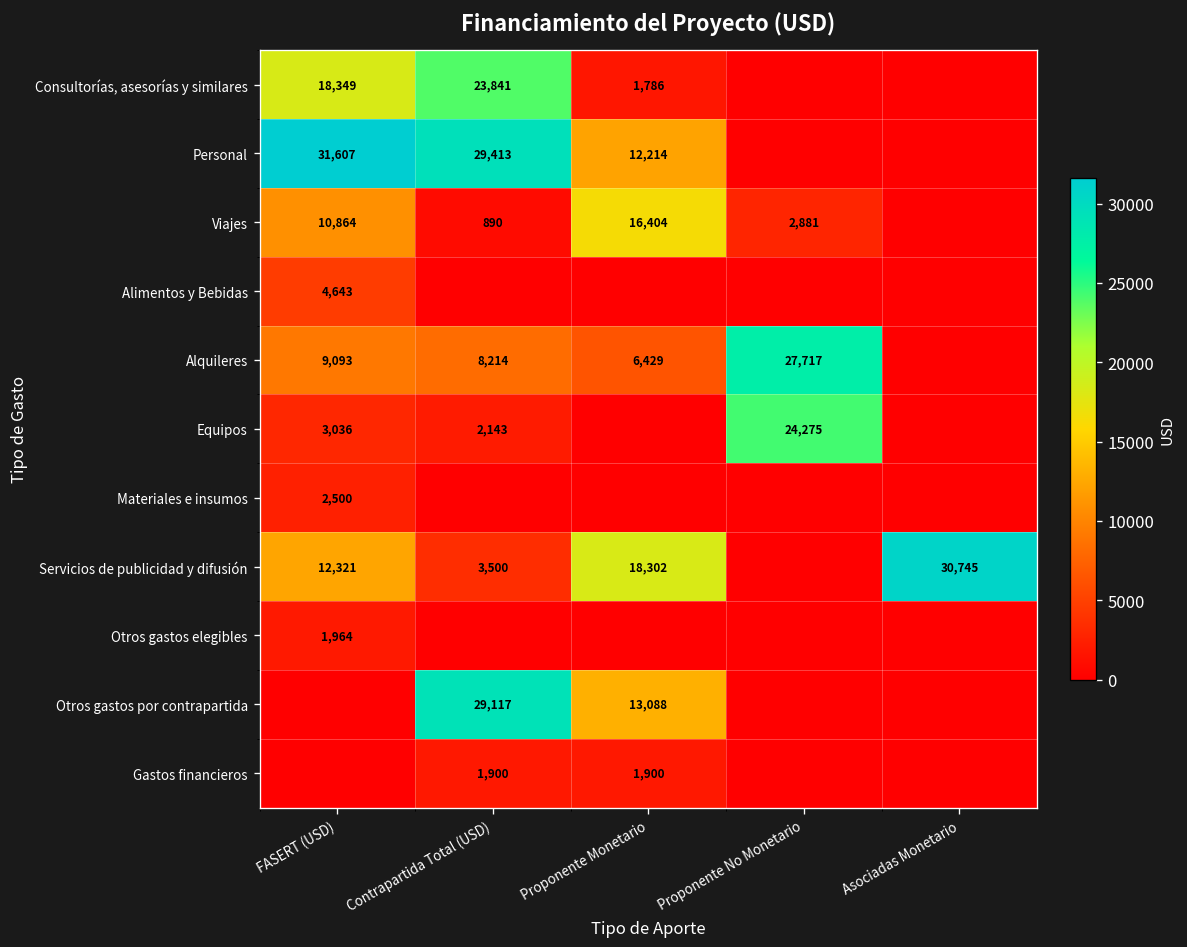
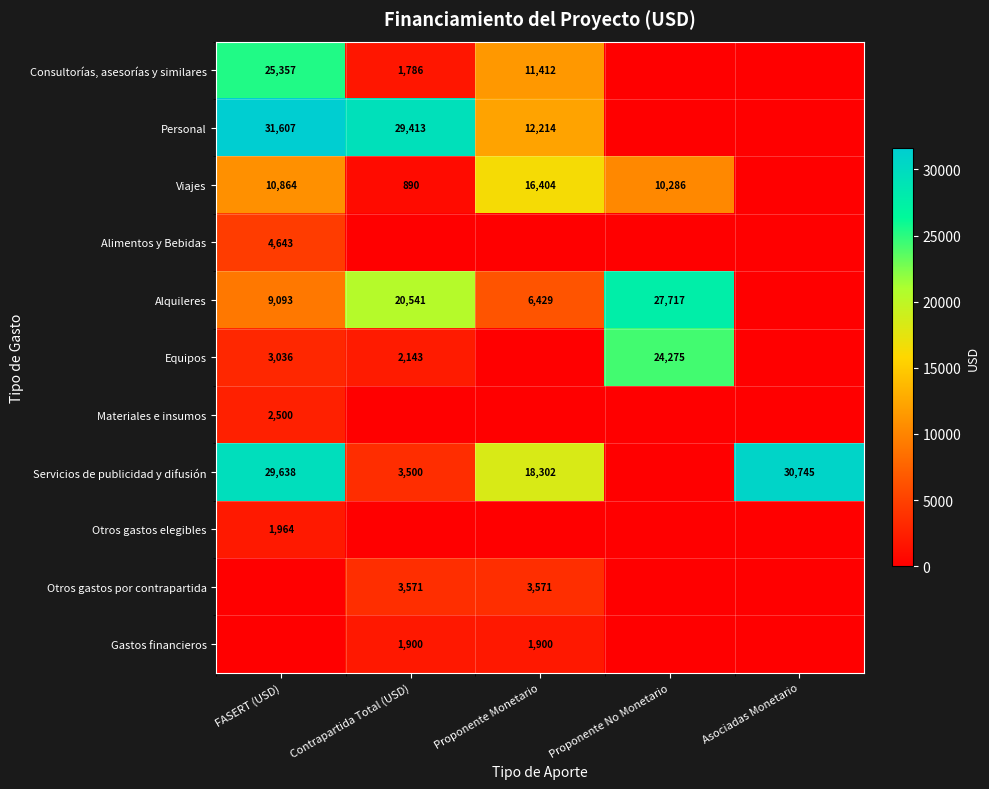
Consultorías, asesorías y similares, FASERT (USD): 18,349 -> 25,357
Consultorías, asesorías y similares, Contrapartida Total (USD): 23,841 -> 1,786
Consultorías, asesorías y similares, Proponente Monetario: 1,786 -> 11,412
Viajes, Proponente No Monetario: 2,881 -> 10,286
Alquileres, Contrapartida Total (USD): 8,214 -> 20,541
Servicios de publicidad y difusión, FASERT (USD): 12,321 -> 29,638
Otros gastos por contrapartida, Contrapartida Total (USD): 29,117 -> 3,571
Otros gastos por contrapartida, Proponente Monetario: 13,088 -> 3,571
